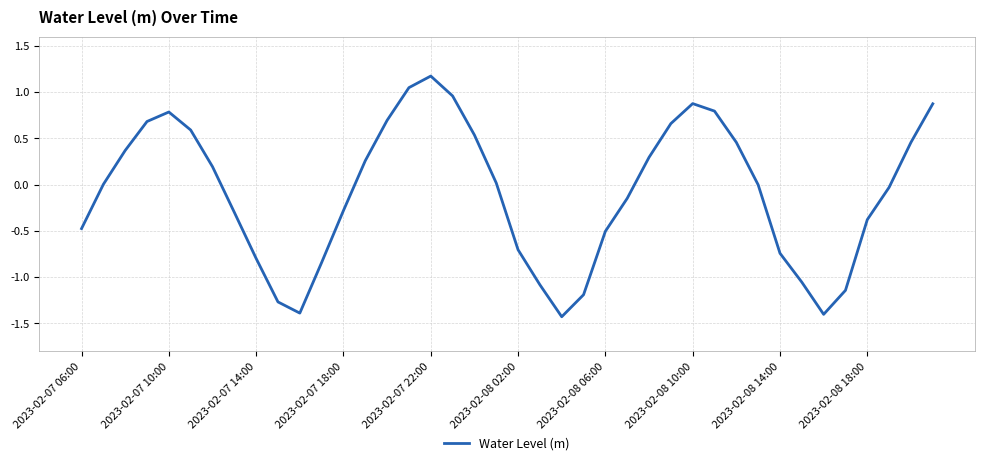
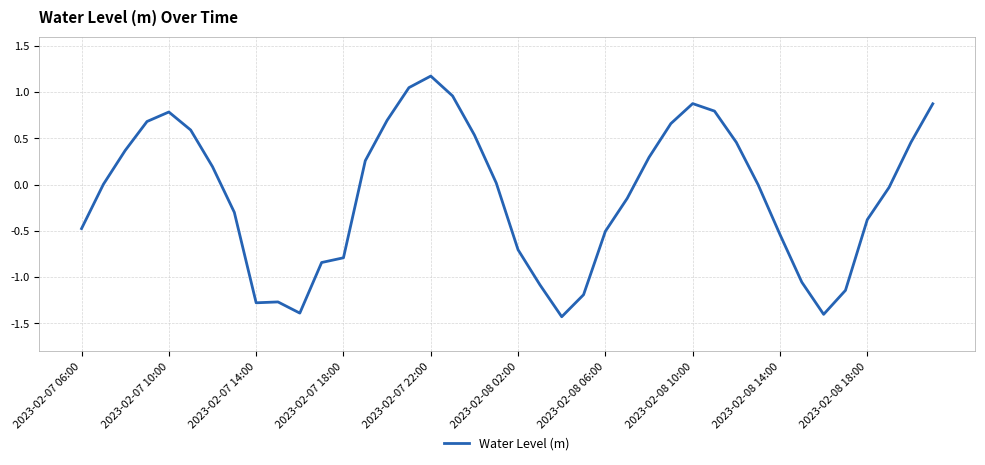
2023-02-07 14:00: -0.8 -> -1.3
2023-02-07 18:00: -0.3 -> -0.8
2023-02-08 14:00: -0.7 -> -0.5
